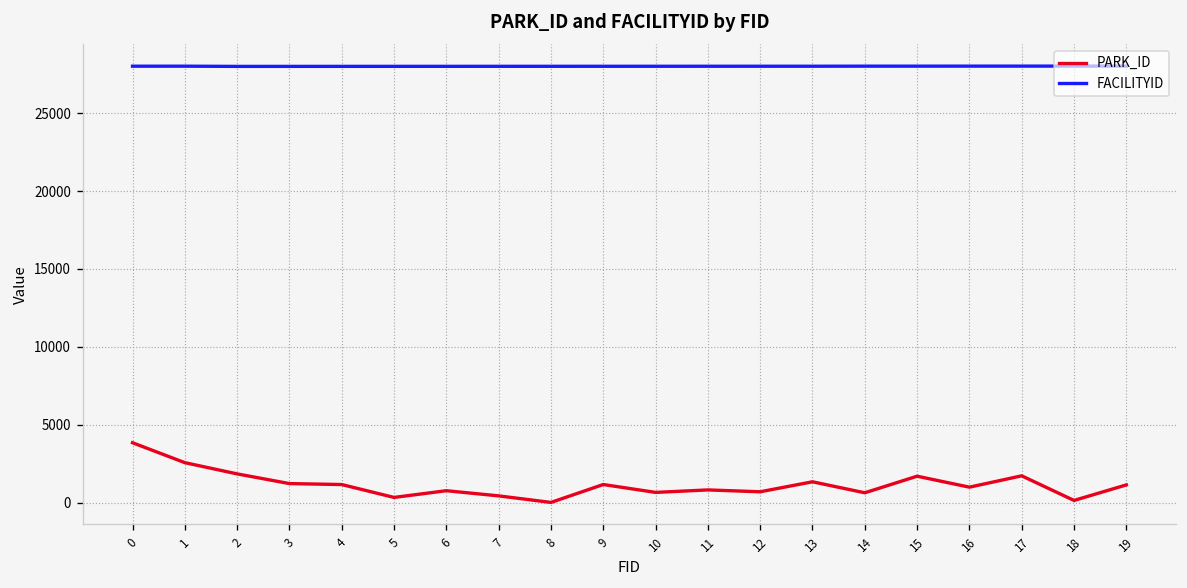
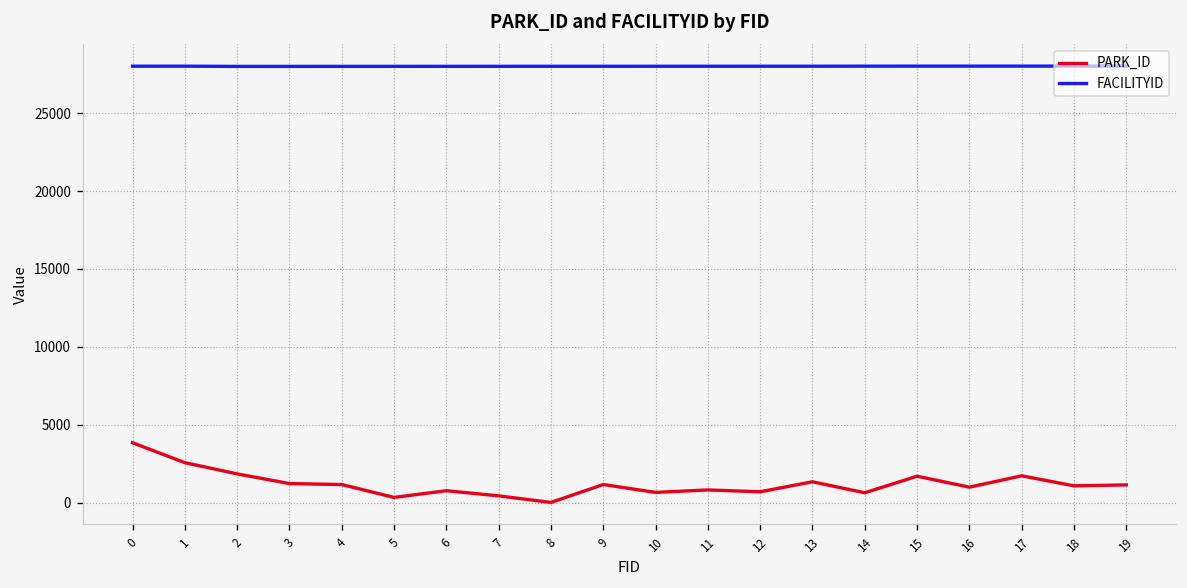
PARK_ID, 18: 100 -> 1100
